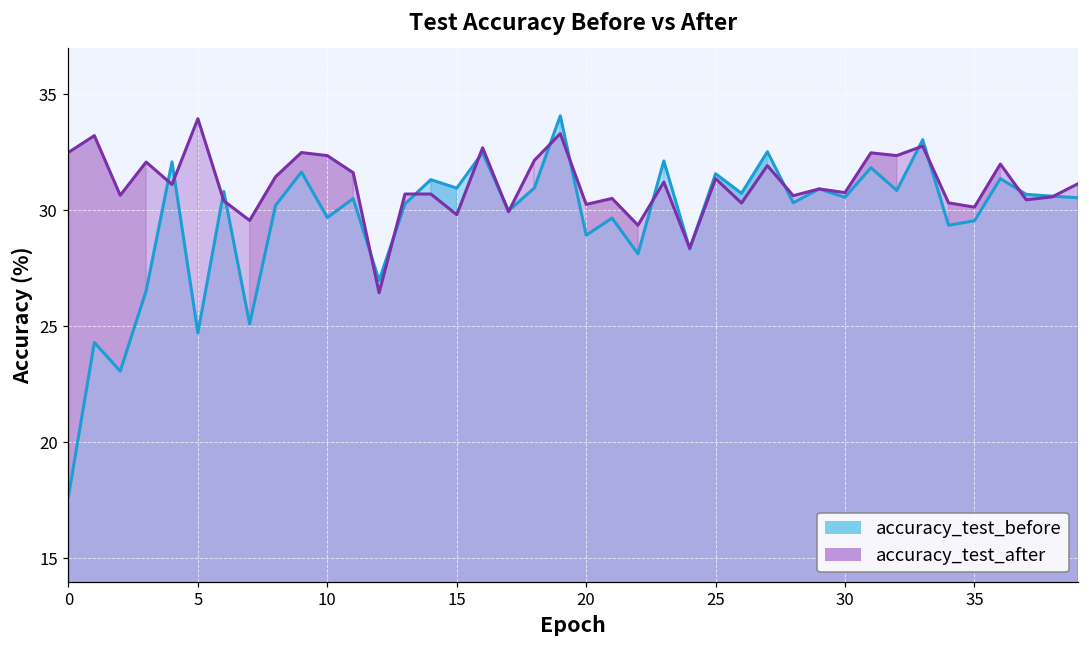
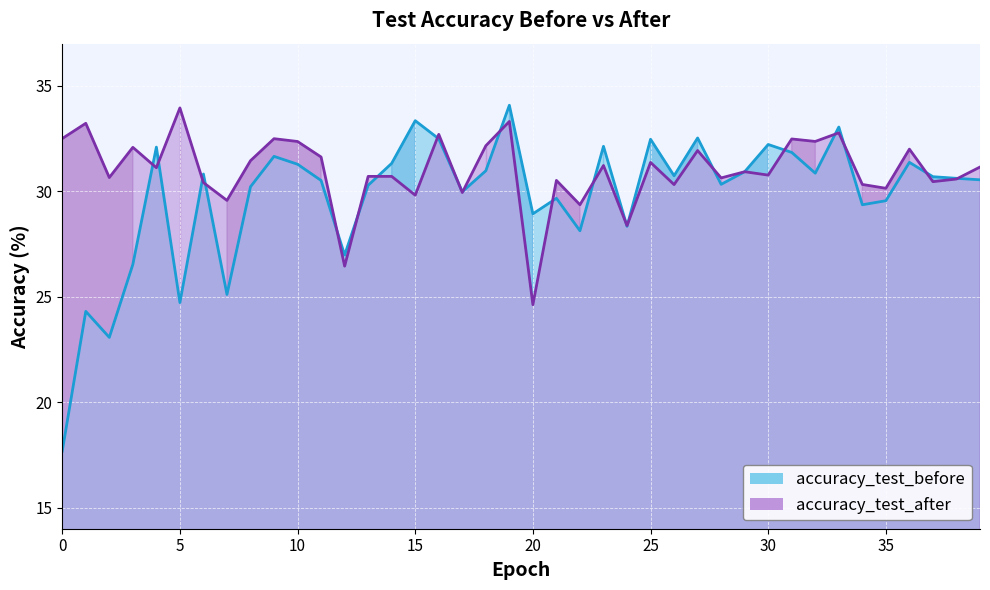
accuracy_test_before, 10: 29.7 -> 31.3
accuracy_test_before, 15: 31.0 -> 33.3
accuracy_test_after, 20: 30.3 -> 24.6
accuracy_test_before, 25: 31.6 -> 32.5
accuracy_test_before, 30: 30.6 -> 32.2
